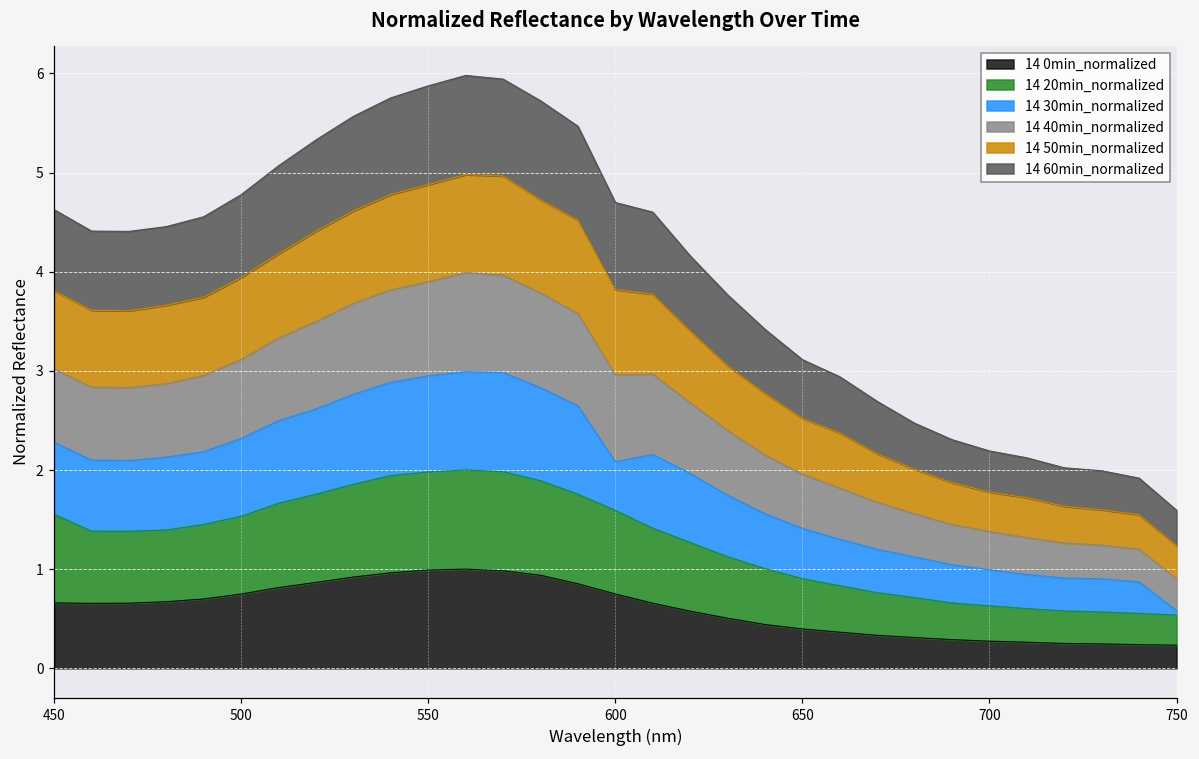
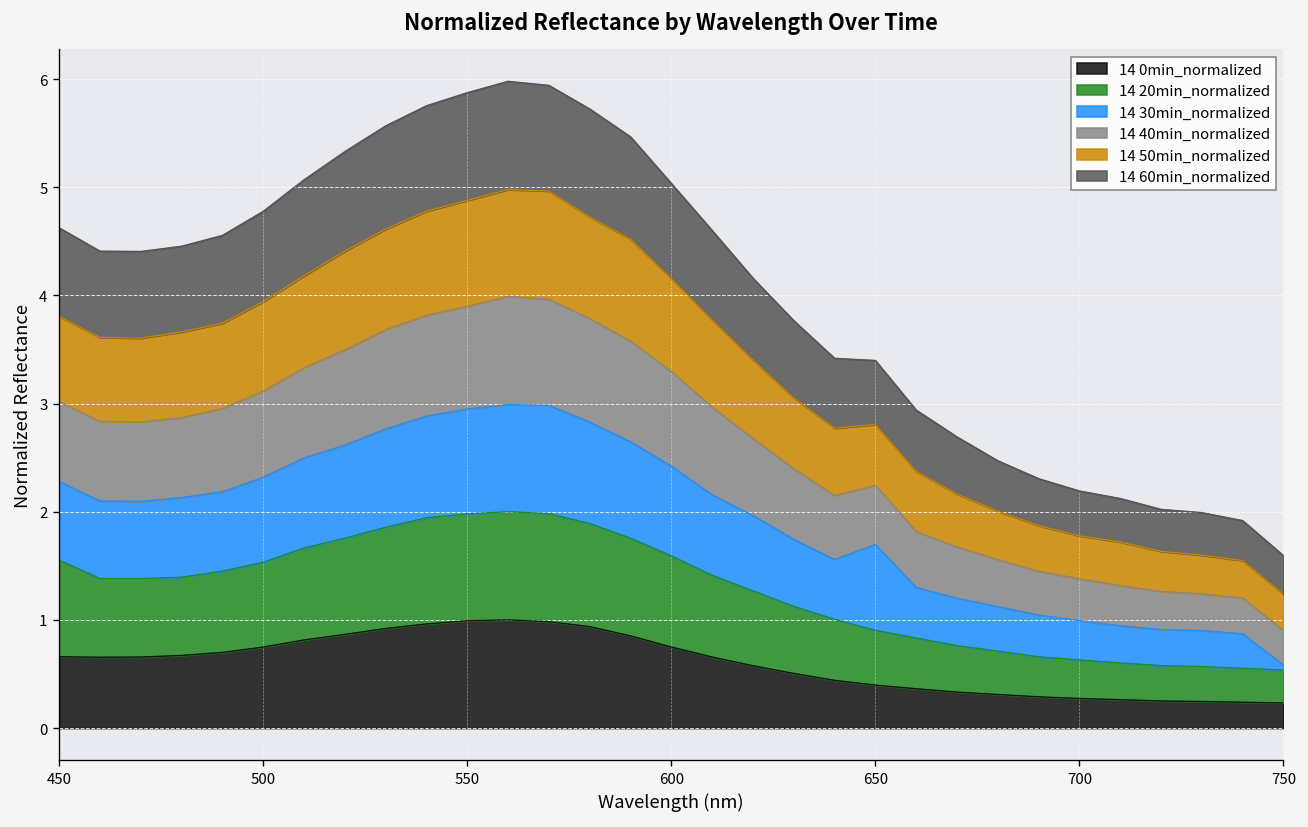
14 30min_normalized, 600: 0.5 -> 0.8
14 30min_normalized, 650: 0.5 -> 0.8
